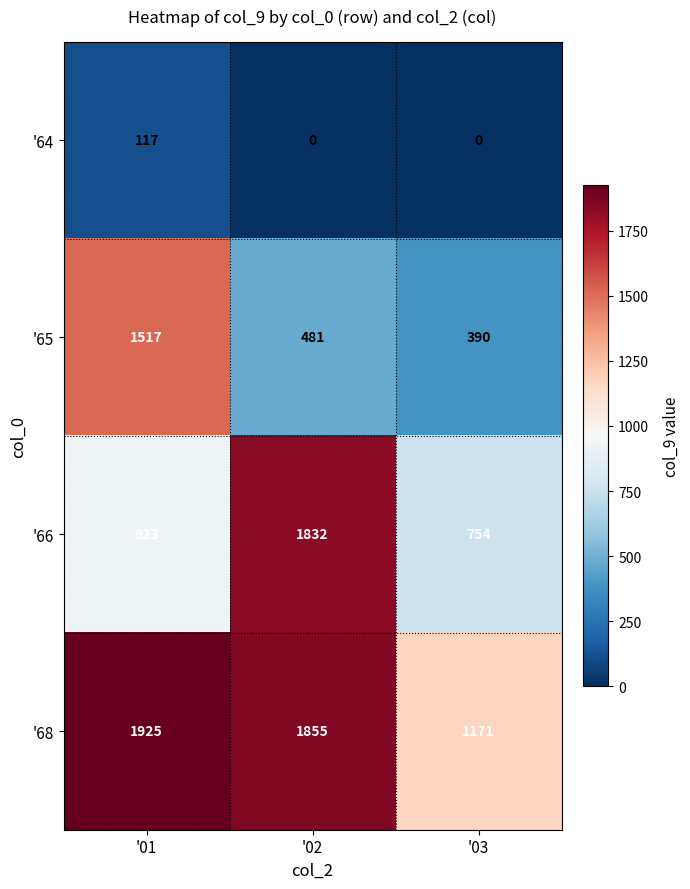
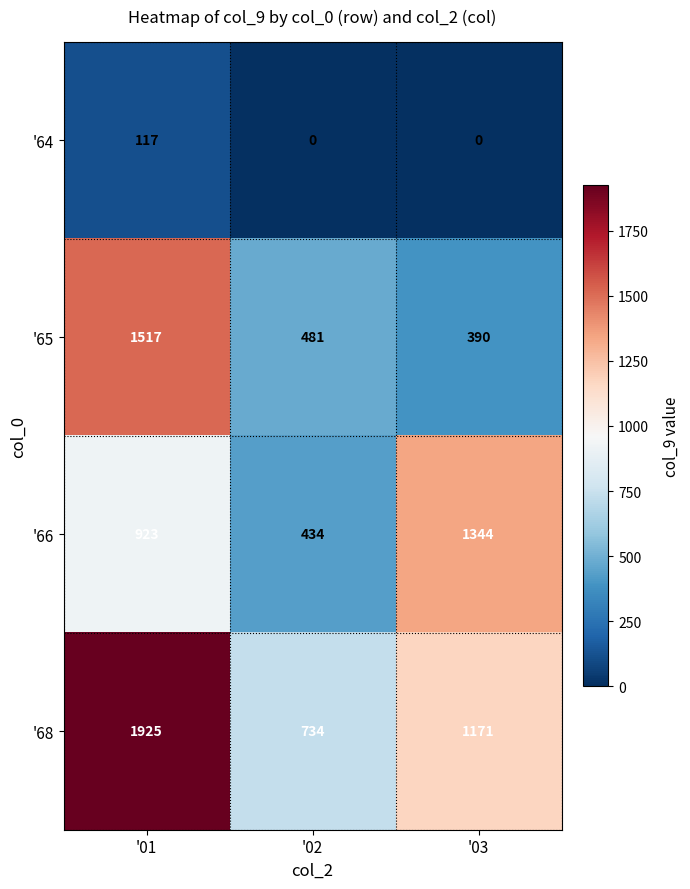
'66, '02: 1832 -> 434
'66, '03: 754 -> 1344
'68, '02: 1855 -> 734
